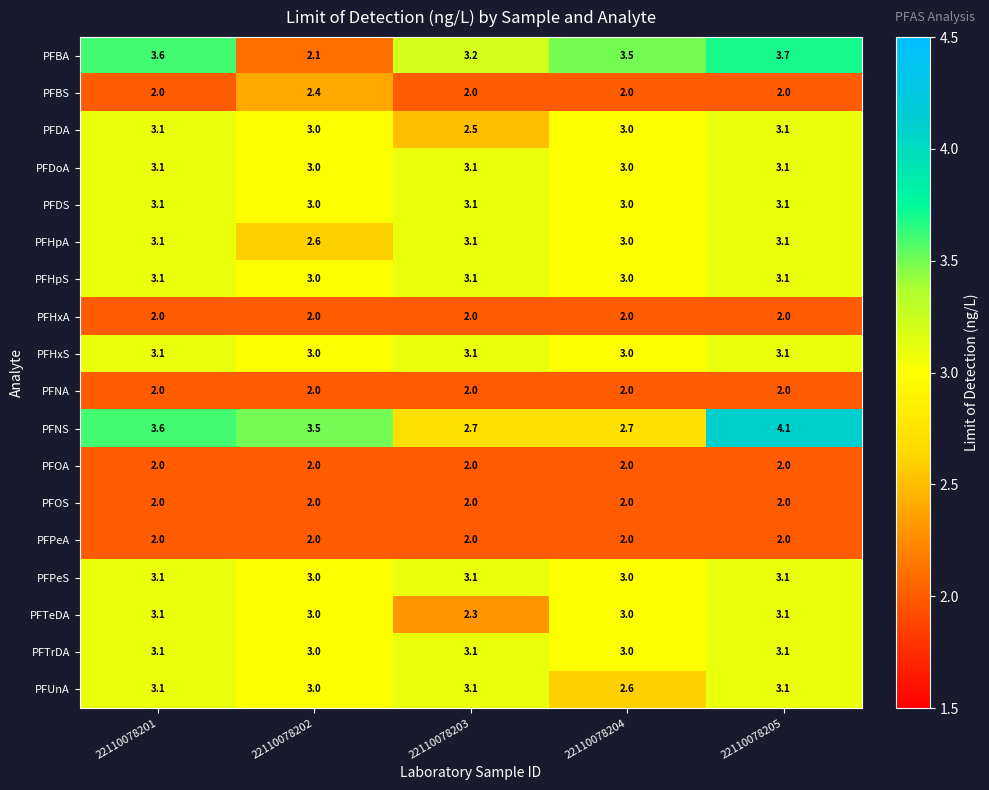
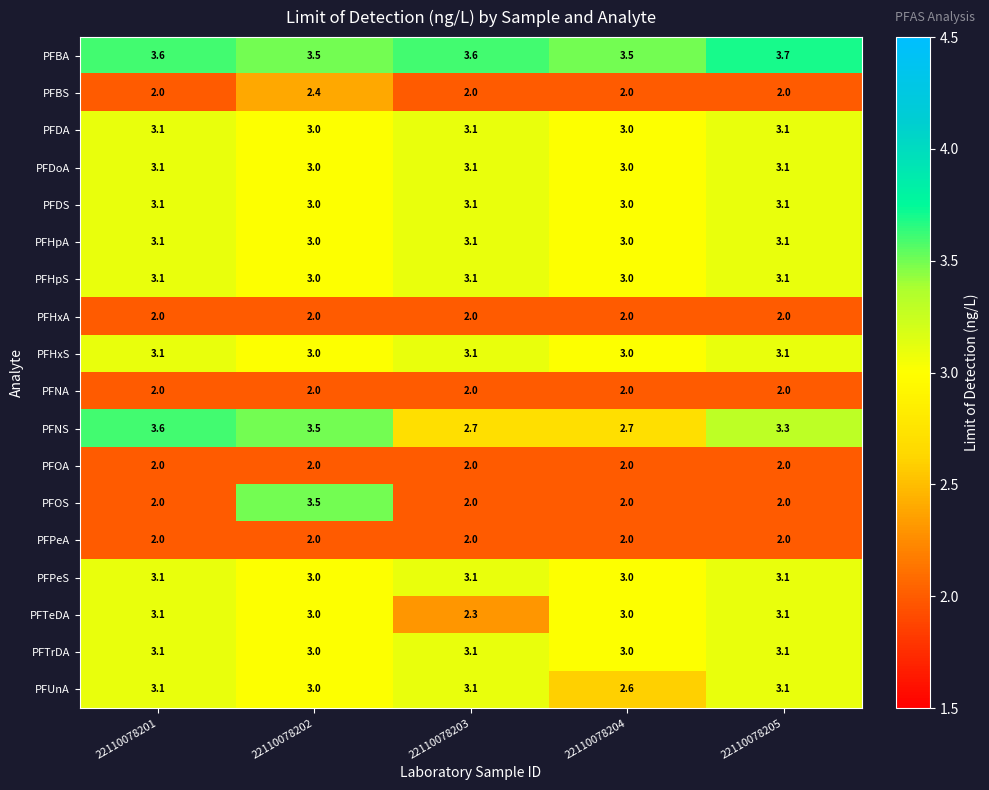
PFBA, 22110078202: 2.1 -> 3.5
PFBA, 22110078203: 3.2 -> 3.6
PFDA, 22110078203: 2.5 -> 3.1
PFHpA, 22110078202: 2.6 -> 3.0
PFNS, 22110078205: 4.1 -> 3.3
PFOS, 22110078202: 2.0 -> 3.5
